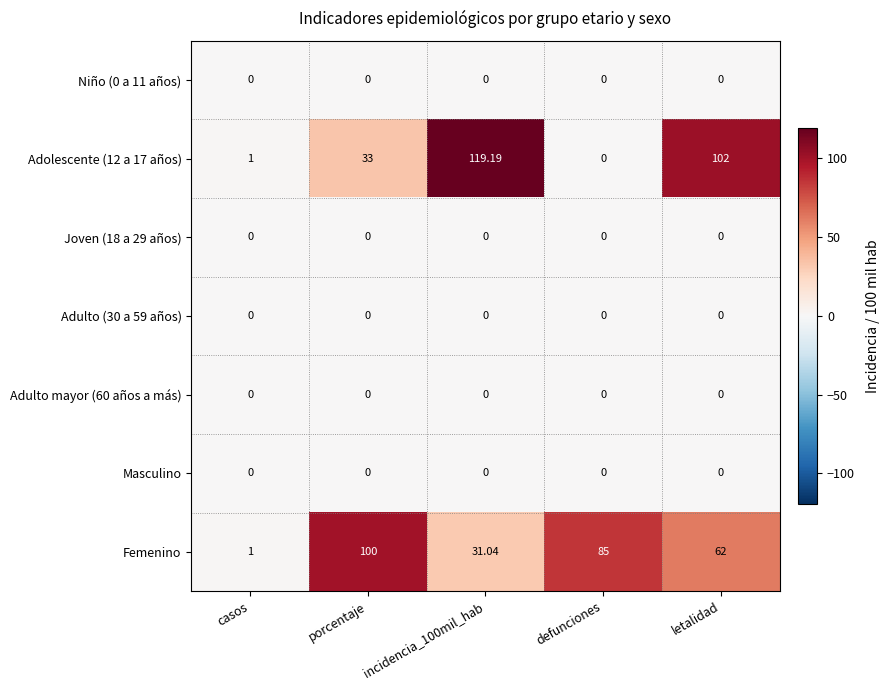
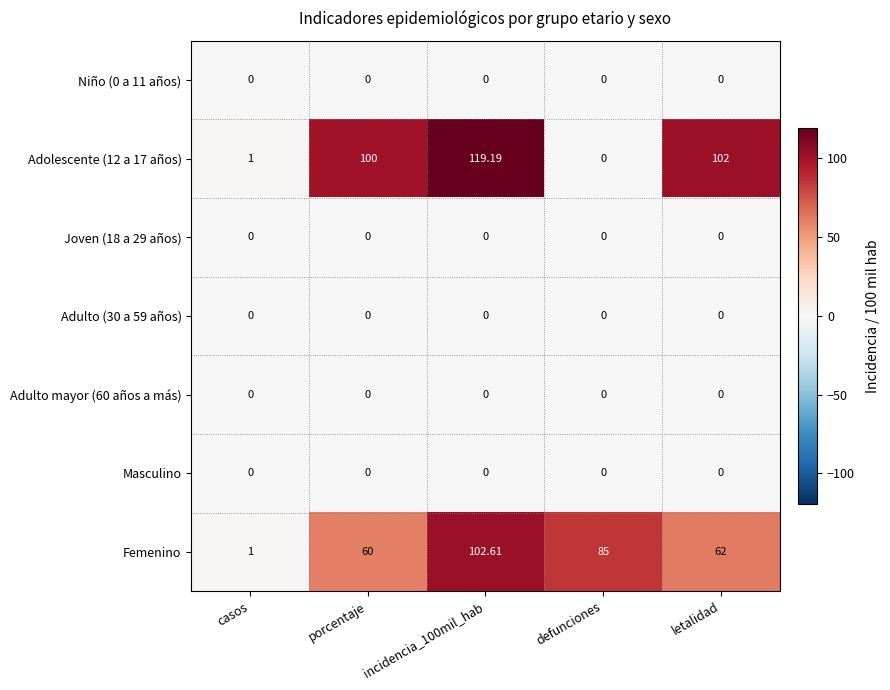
Adolescente (12 a 17 años), porcentaje: 33 -> 100
Femenino, porcentaje: 100 -> 60
Femenino, incidencia_100mil_hab: 31.04 -> 102.61
